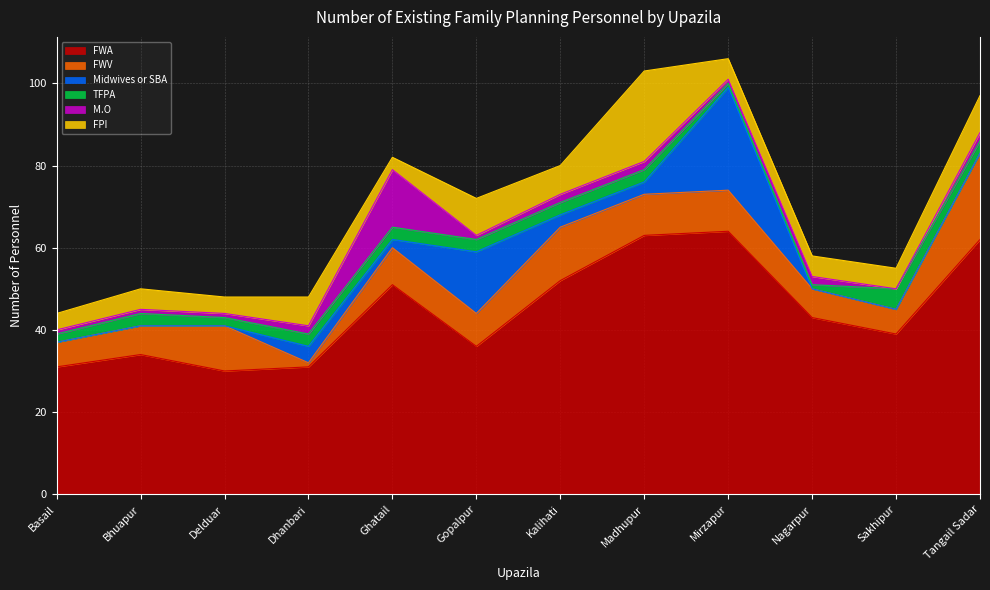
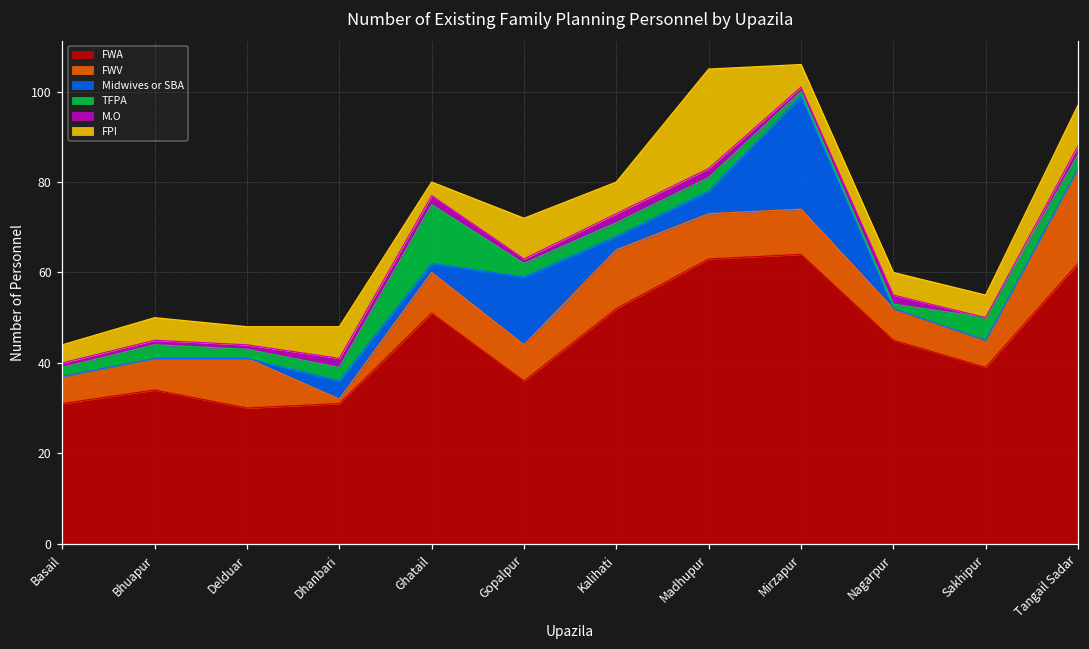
TFPA, Ghatail: 3 -> 13
M.O, Ghatail: 14 -> 2
Midwives or SBA, Madhupur: 3 -> 5
FWA, Nagarpur: 43 -> 45
